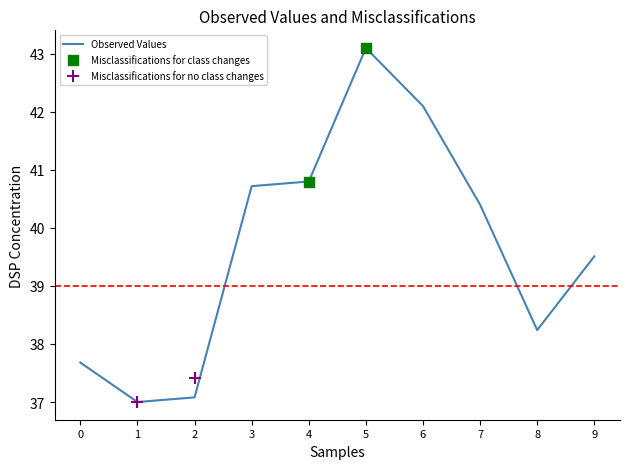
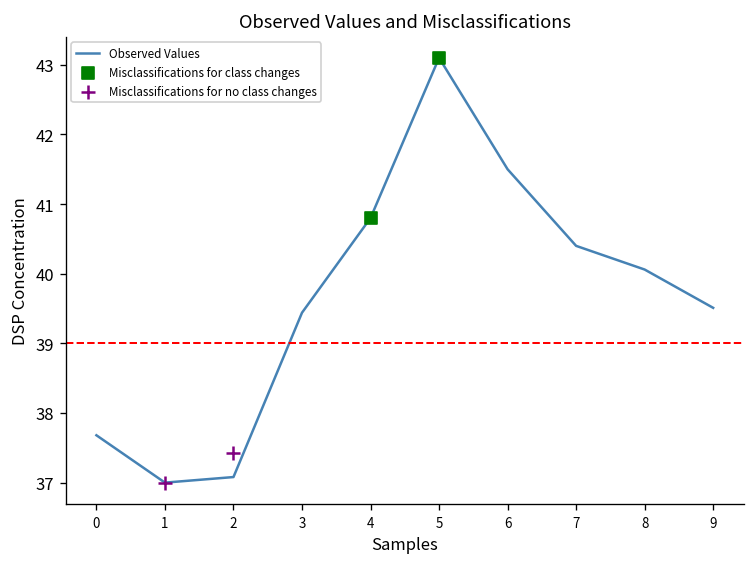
Observed Values, 3: 40.7 -> 39.4
Observed Values, 6: 42.1 -> 41.5
Observed Values, 8: 38.2 -> 40.1
